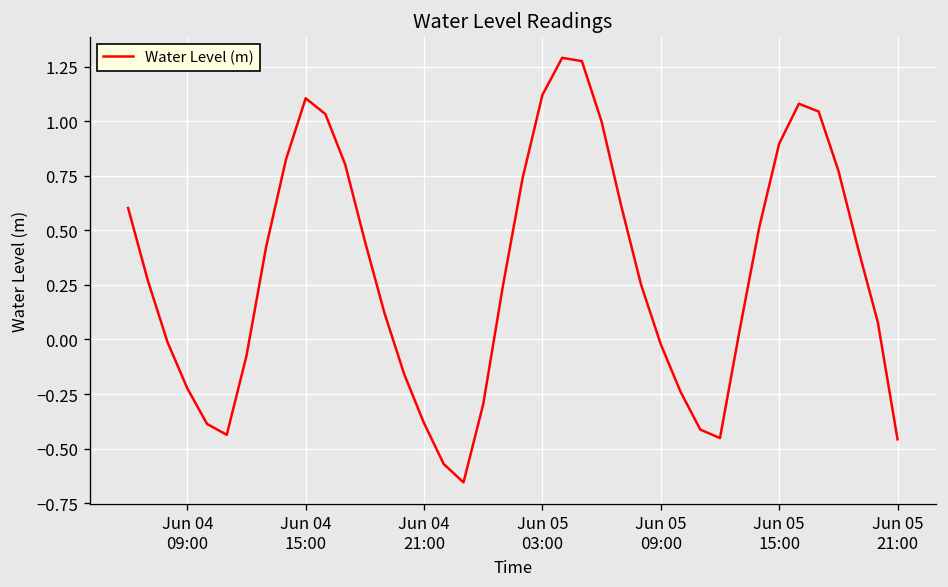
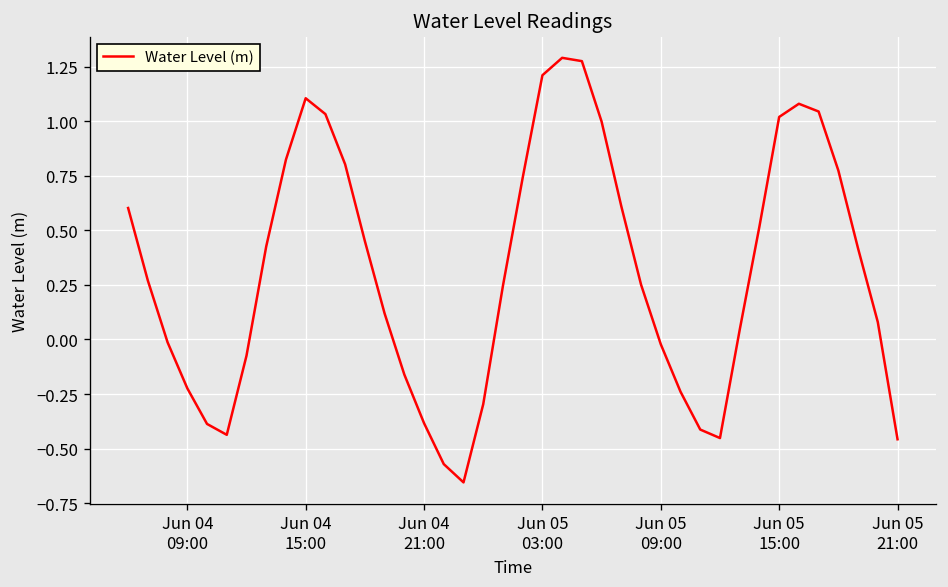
Jun 05 03:00: 1.12 -> 1.21
Jun 05 15:00: 0.90 -> 1.02
